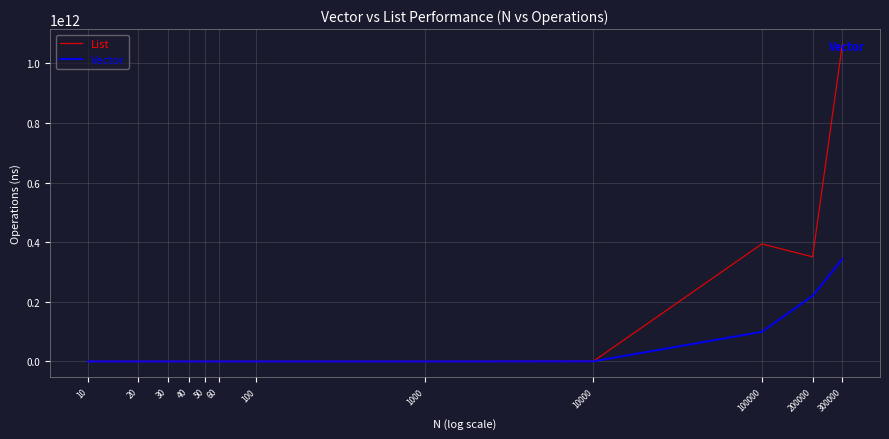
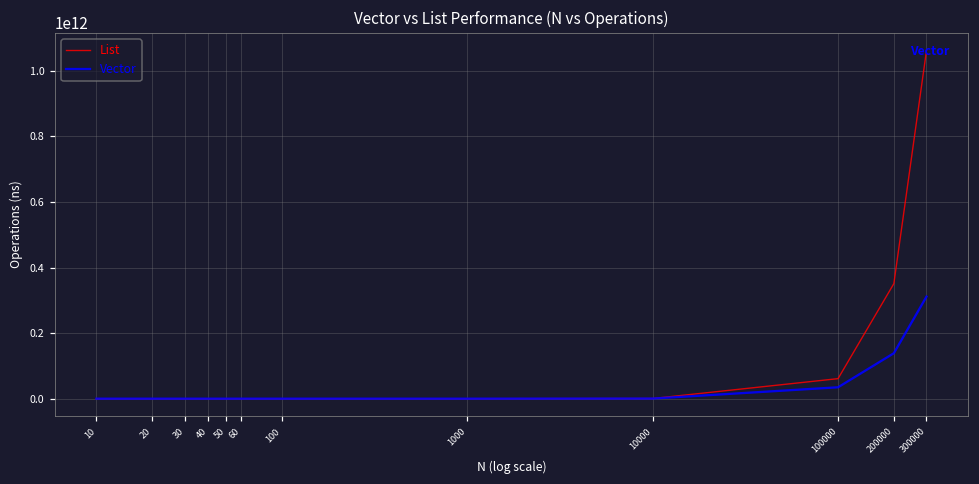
List, 100000: 390000000000 -> 60000000000
Vector, 100000: 100000000000 -> 30000000000
Vector, 200000: 220000000000 -> 140000000000
Vector, 300000: 340000000000 -> 310000000000
